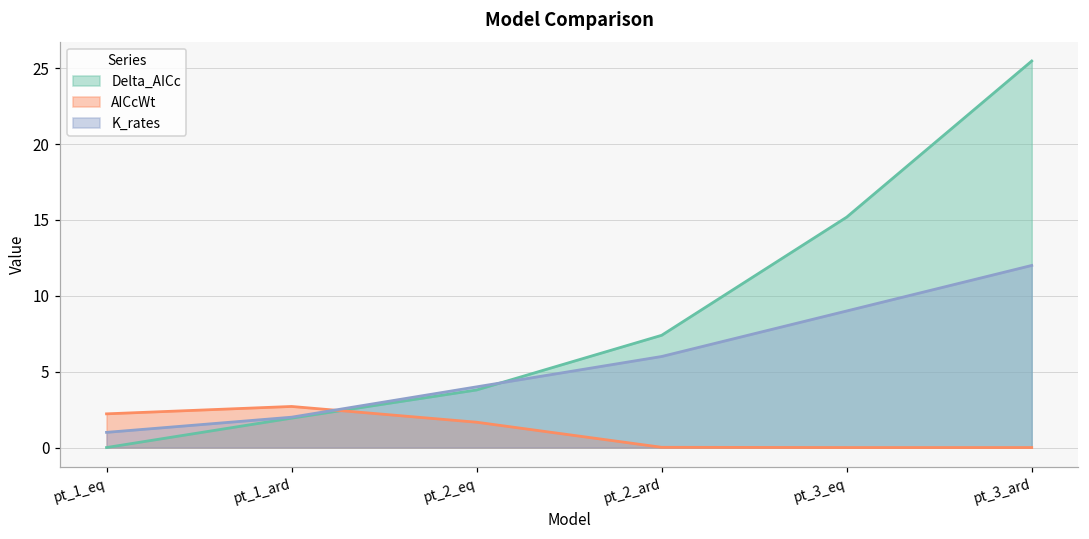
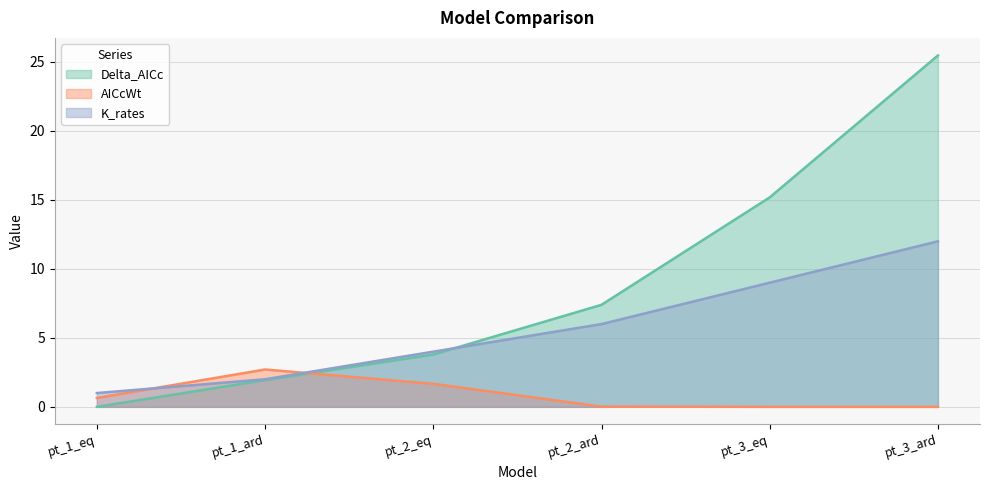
AICcWt, pt_1_eq: 2.2 -> 0.6
